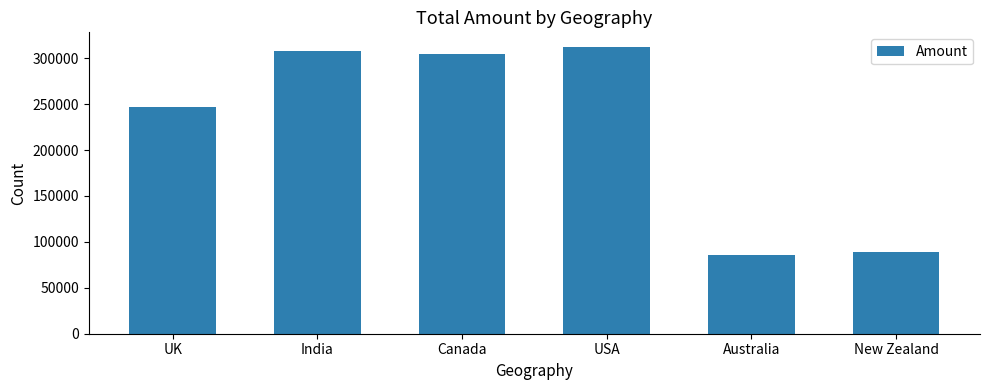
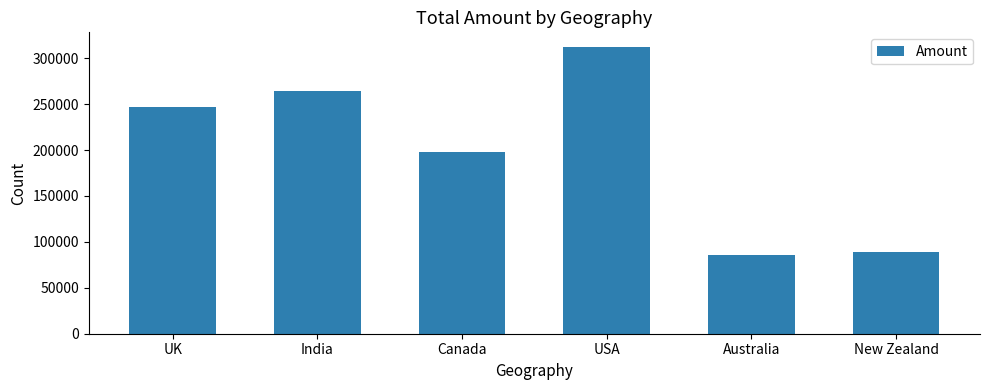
India: 310000 -> 260000
Canada: 300000 -> 200000
